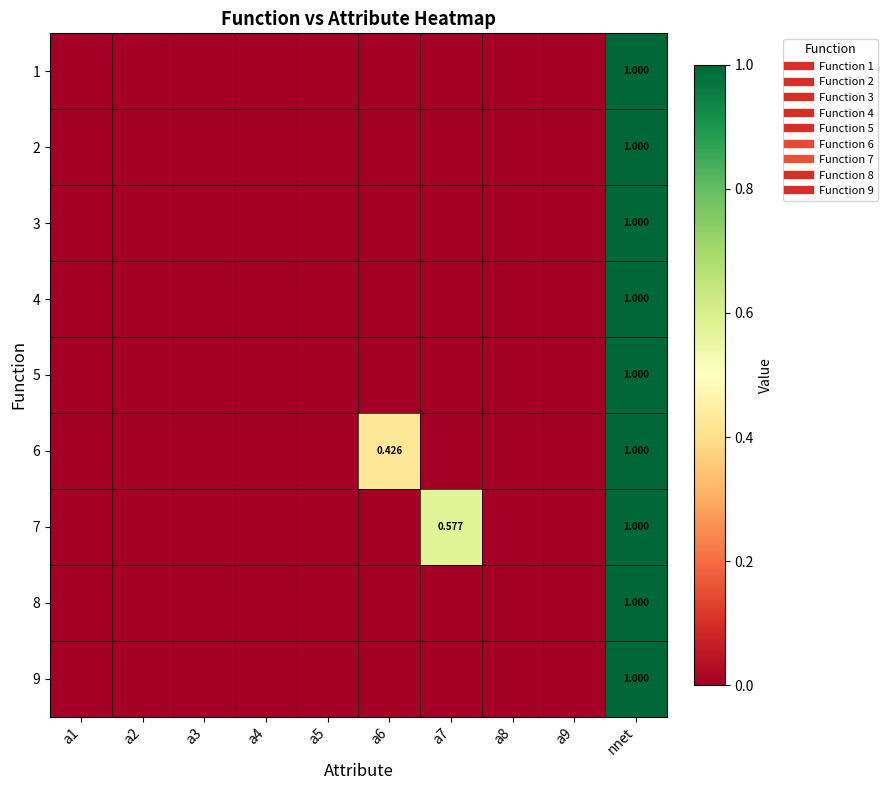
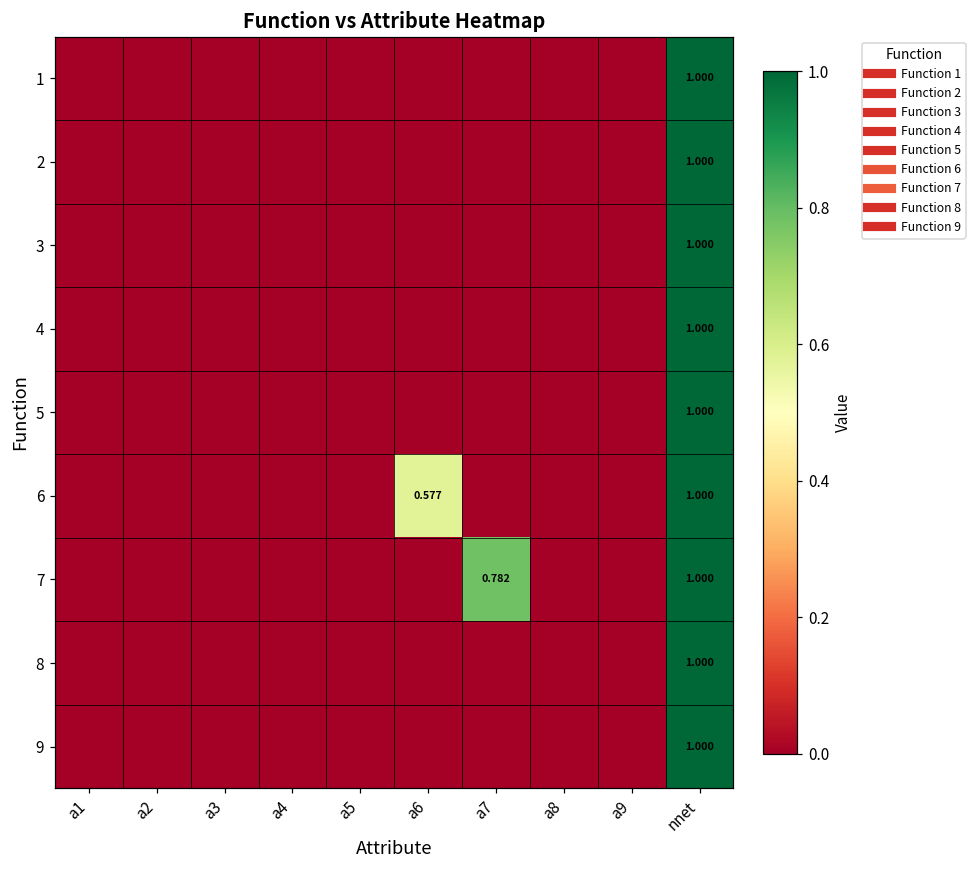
6, a6: 0.426 -> 0.577
7, a7: 0.577 -> 0.782
